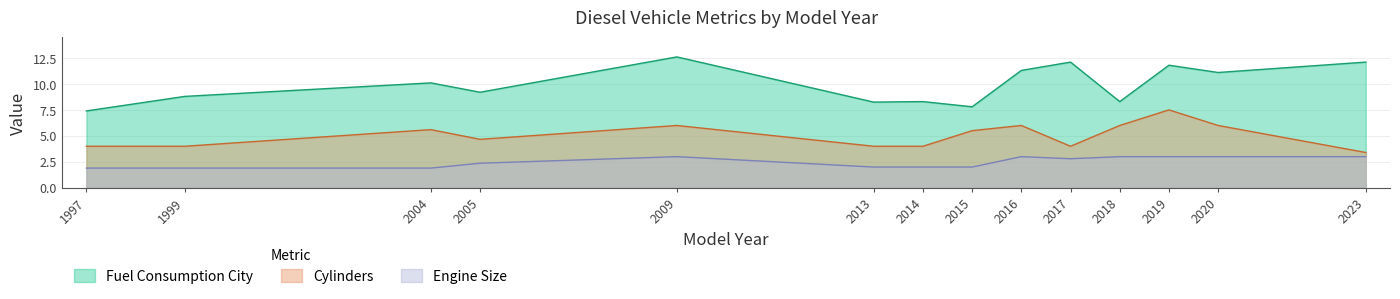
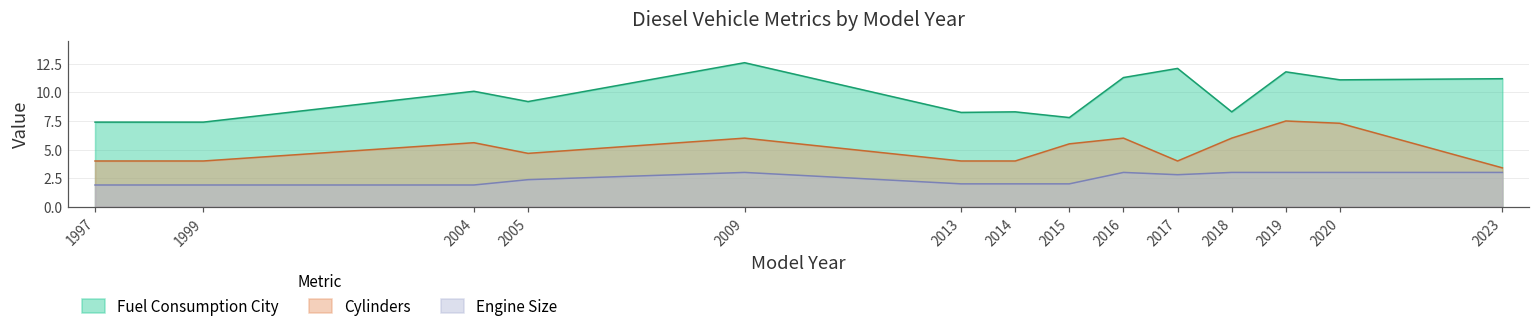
Fuel Consumption City, 1999: 8.8 -> 7.4
Cylinders, 2020: 6.0 -> 7.3
Fuel Consumption City, 2023: 12.1 -> 11.2
